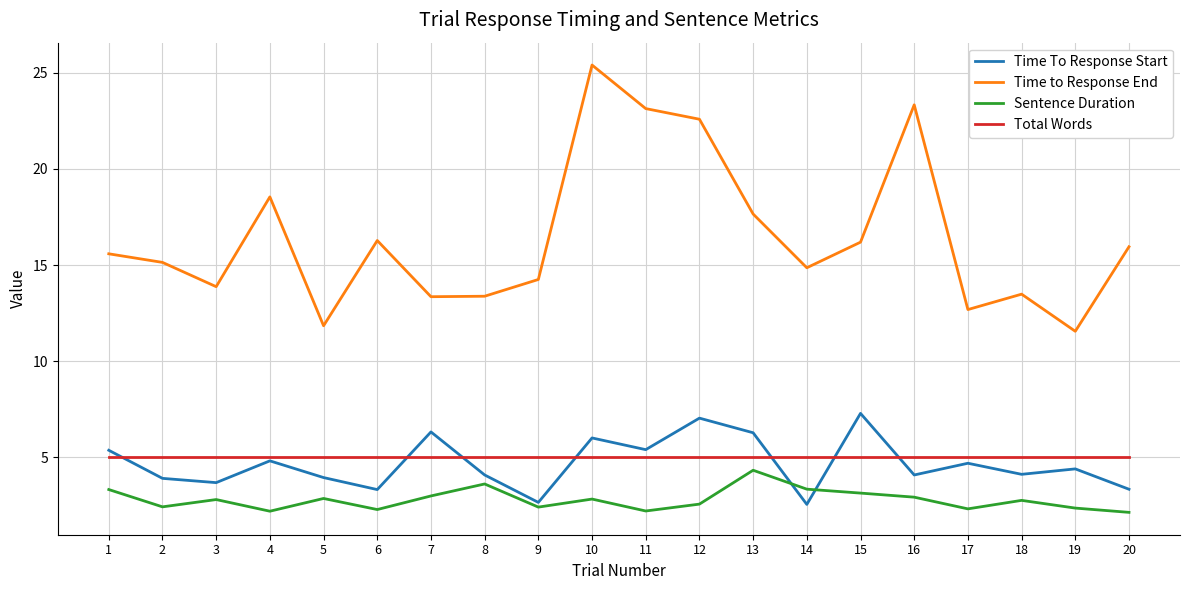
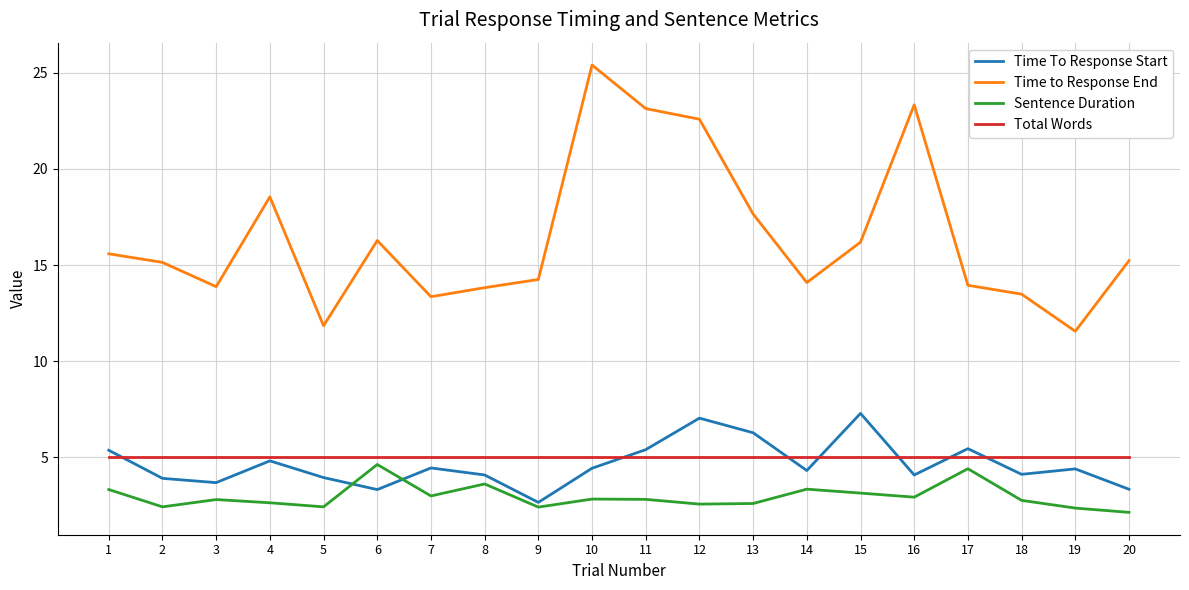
Sentence Duration, 4: 2.2 -> 2.6
Sentence Duration, 5: 2.9 -> 2.4
Sentence Duration, 6: 2.3 -> 4.6
Time To Response Start, 7: 6.3 -> 4.5
Time to Response End, 8: 13.4 -> 13.8
Time To Response Start, 10: 6.0 -> 4.4
Sentence Duration, 11: 2.2 -> 2.8
Sentence Duration, 13: 4.3 -> 2.6
Time To Response Start, 14: 2.6 -> 4.3
Time to Response End, 14: 14.9 -> 14.1
Time To Response Start, 17: 4.7 -> 5.5
Time to Response End, 17: 12.7 -> 14.0
Sentence Duration, 17: 2.3 -> 4.4
Time to Response End, 20: 16.0 -> 15.2
